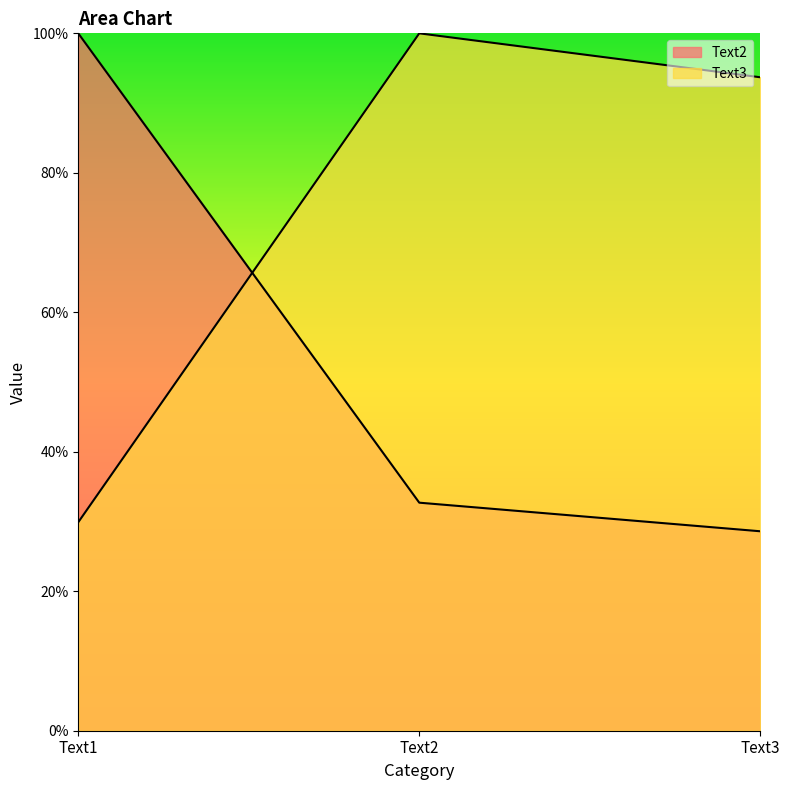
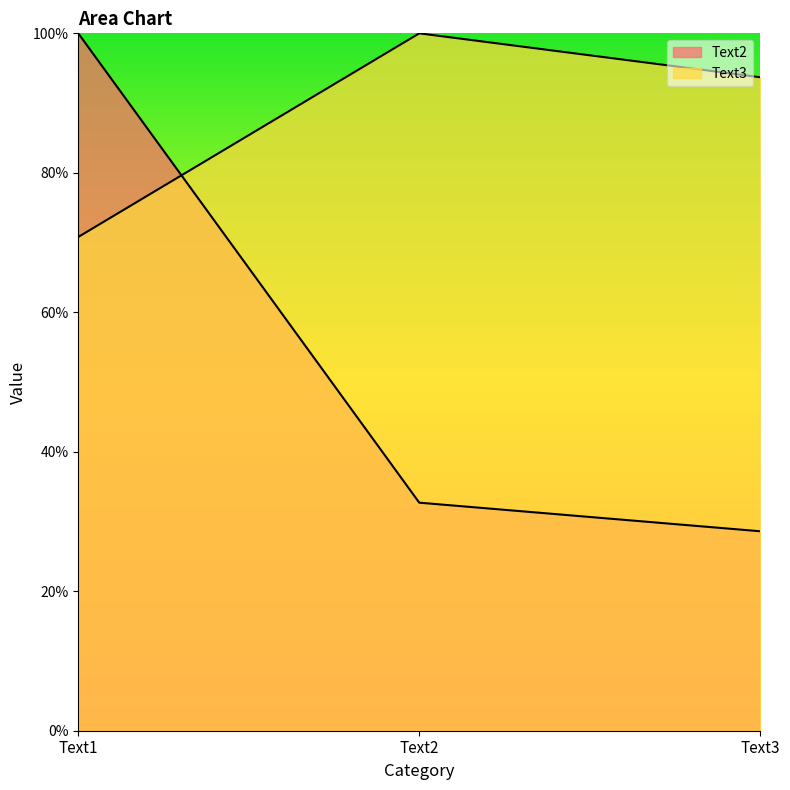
Text3, Text1: 30% -> 71%
